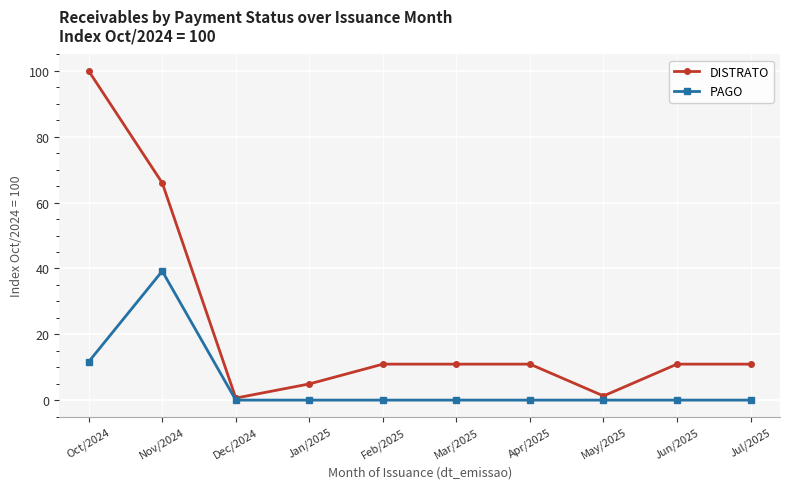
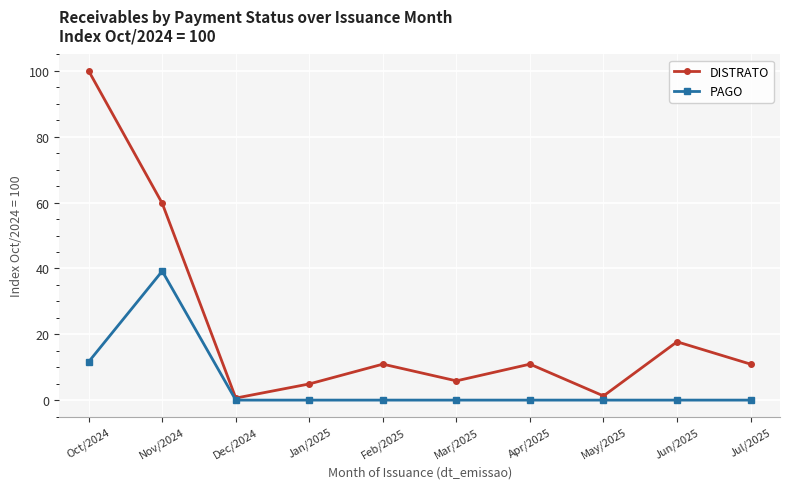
DISTRATO, Nov/2024: 66 -> 60
DISTRATO, Mar/2025: 11 -> 6
DISTRATO, Jun/2025: 11 -> 18
